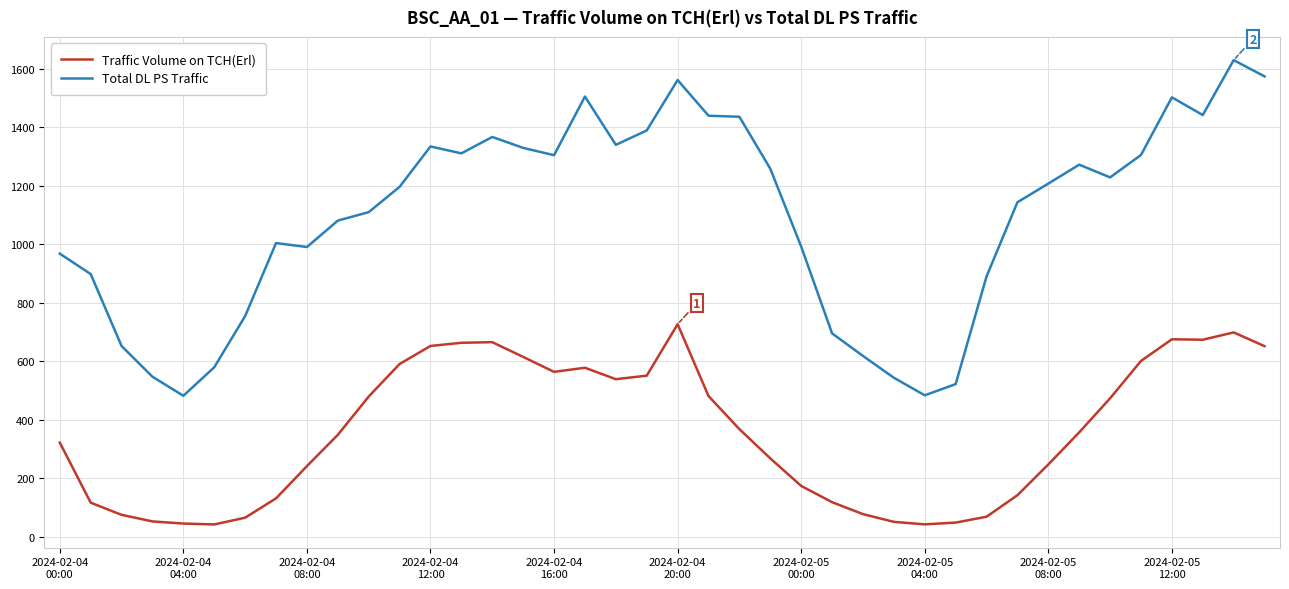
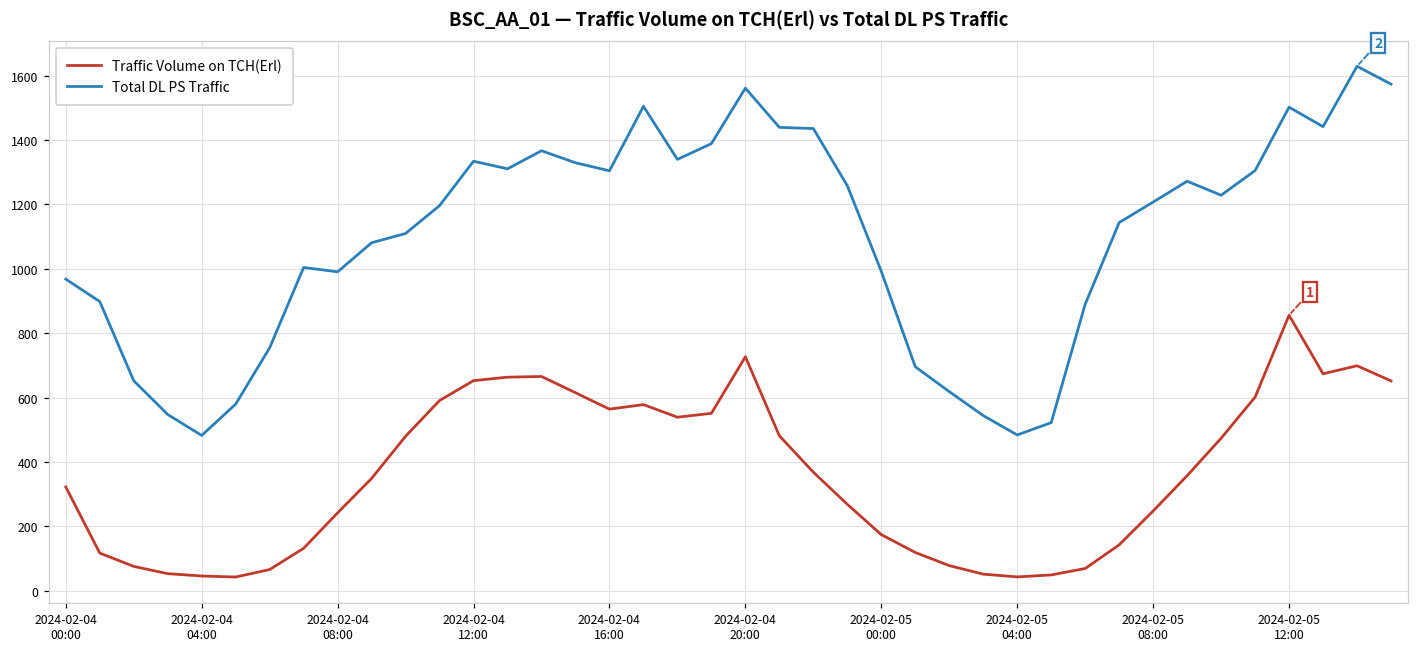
Traffic Volume on TCH(Erl), 2024-02-05 12:00: 680 -> 860
